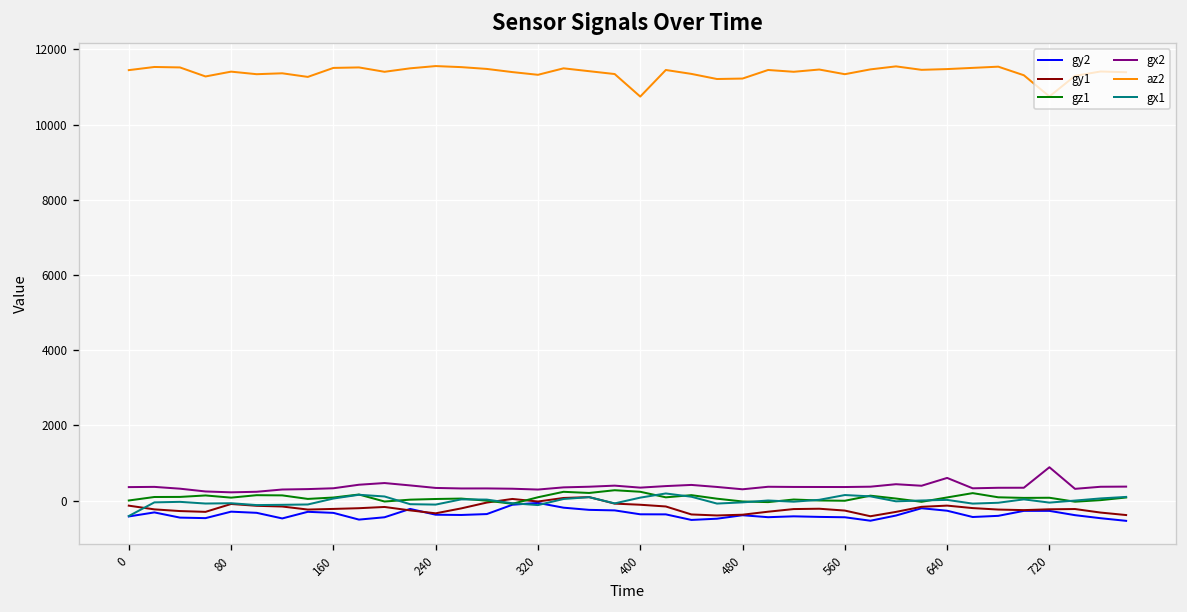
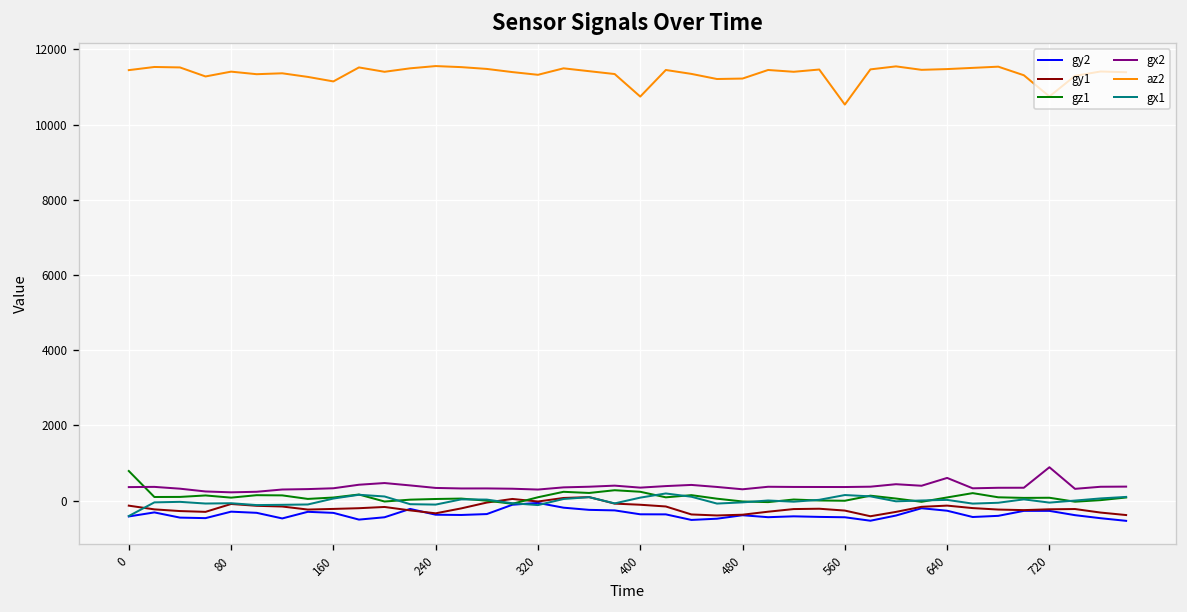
gz1, 0: 0 -> 800
az2, 160: 11500 -> 11100
az2, 560: 11300 -> 10500
